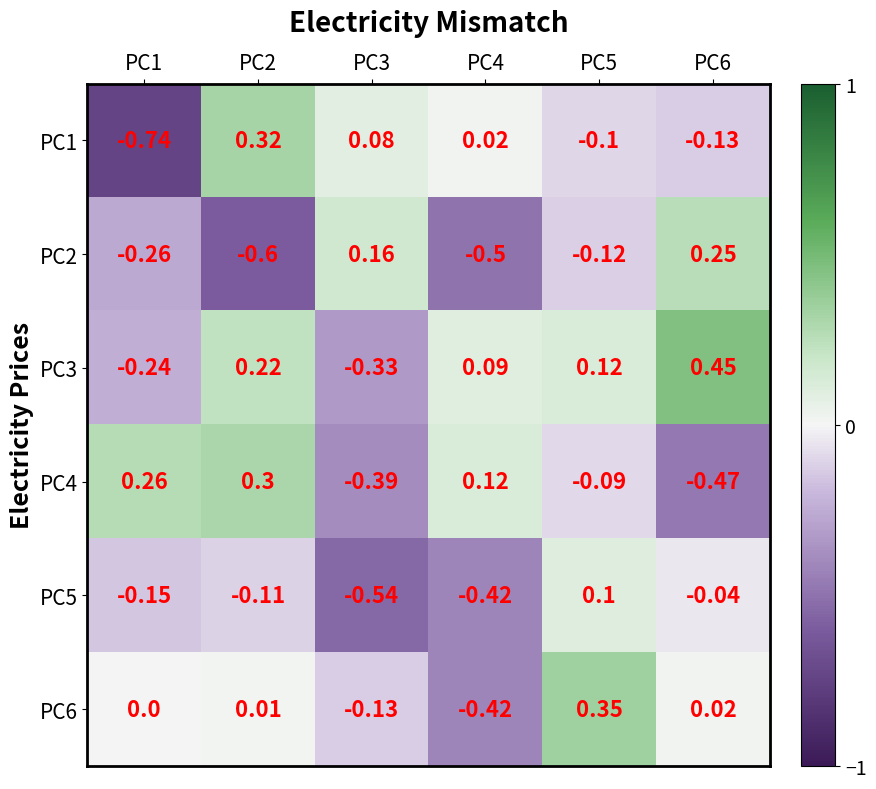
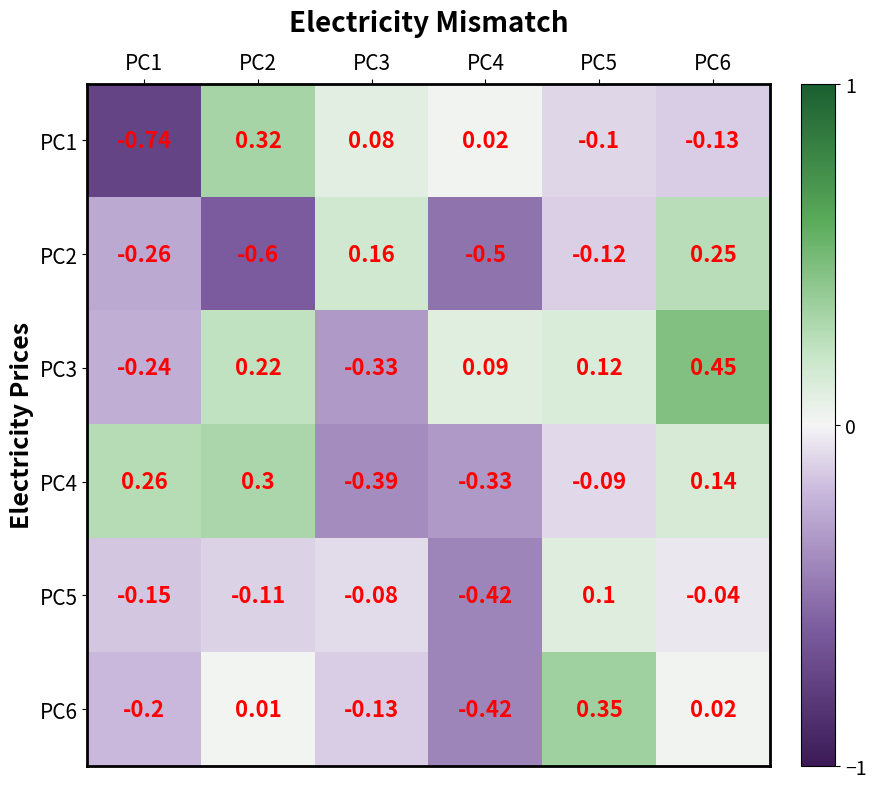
PC4, PC4: 0.12 -> -0.33
PC4, PC6: -0.47 -> 0.14
PC5, PC3: -0.54 -> -0.08
PC6, PC1: 0.0 -> -0.2
